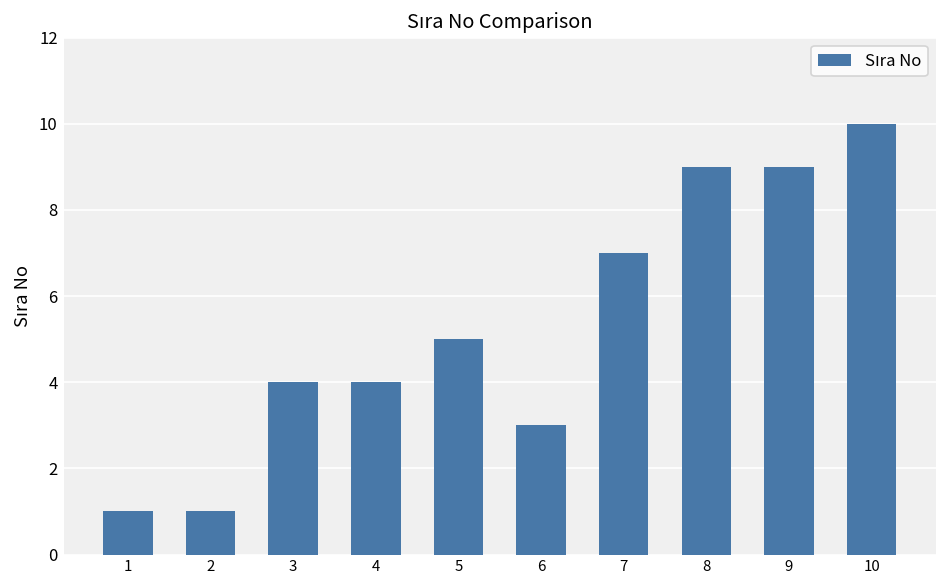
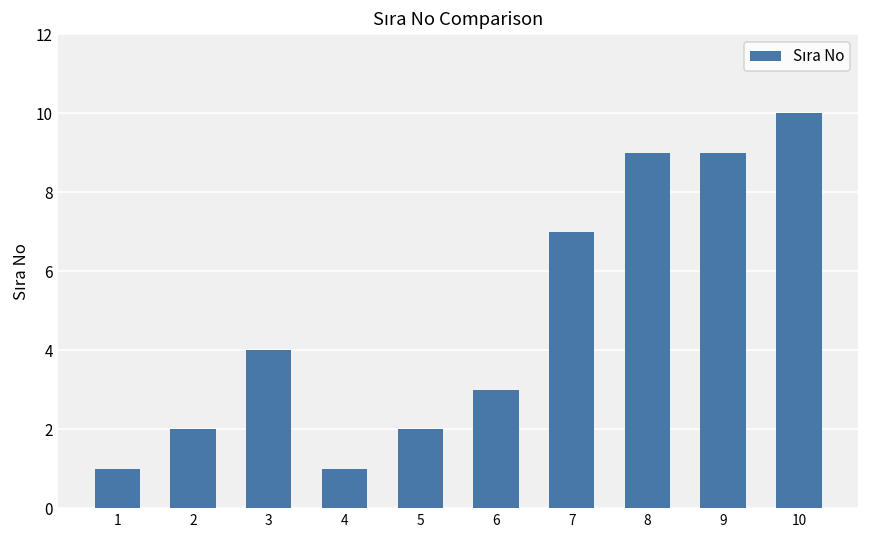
2: 1 -> 2
4: 4 -> 1
5: 5 -> 2
